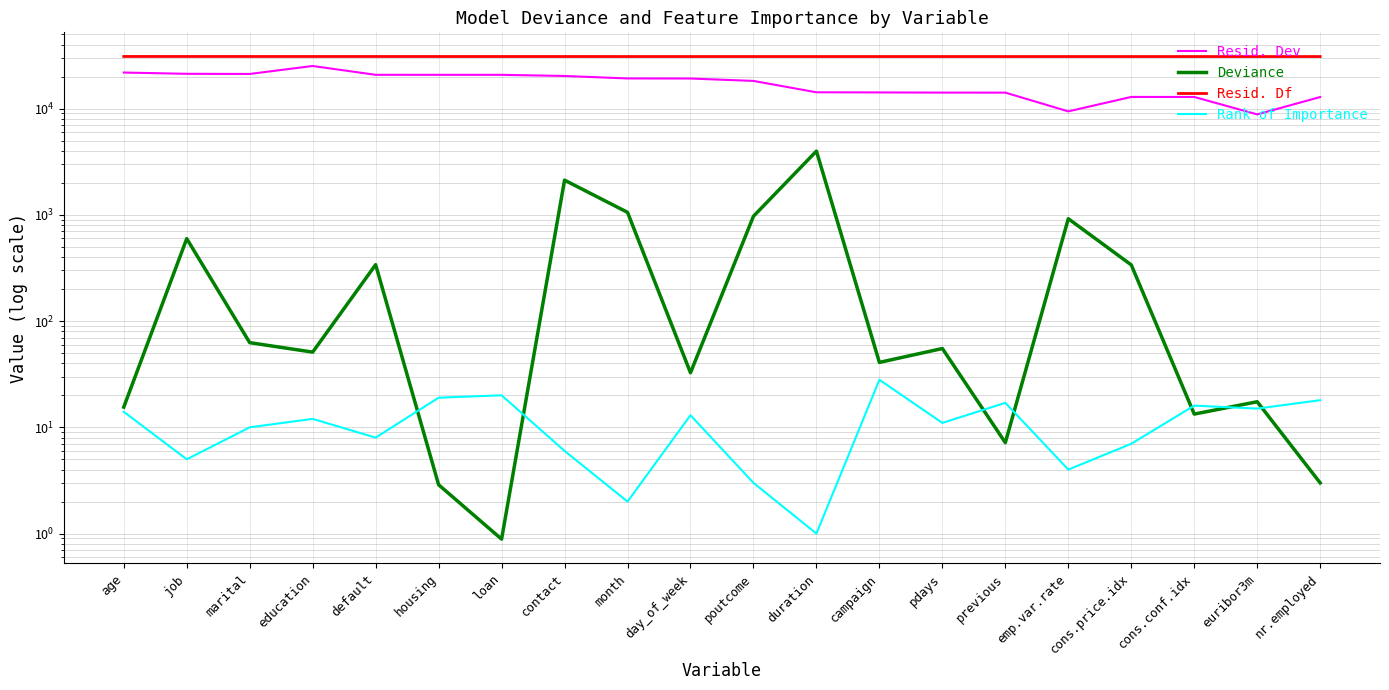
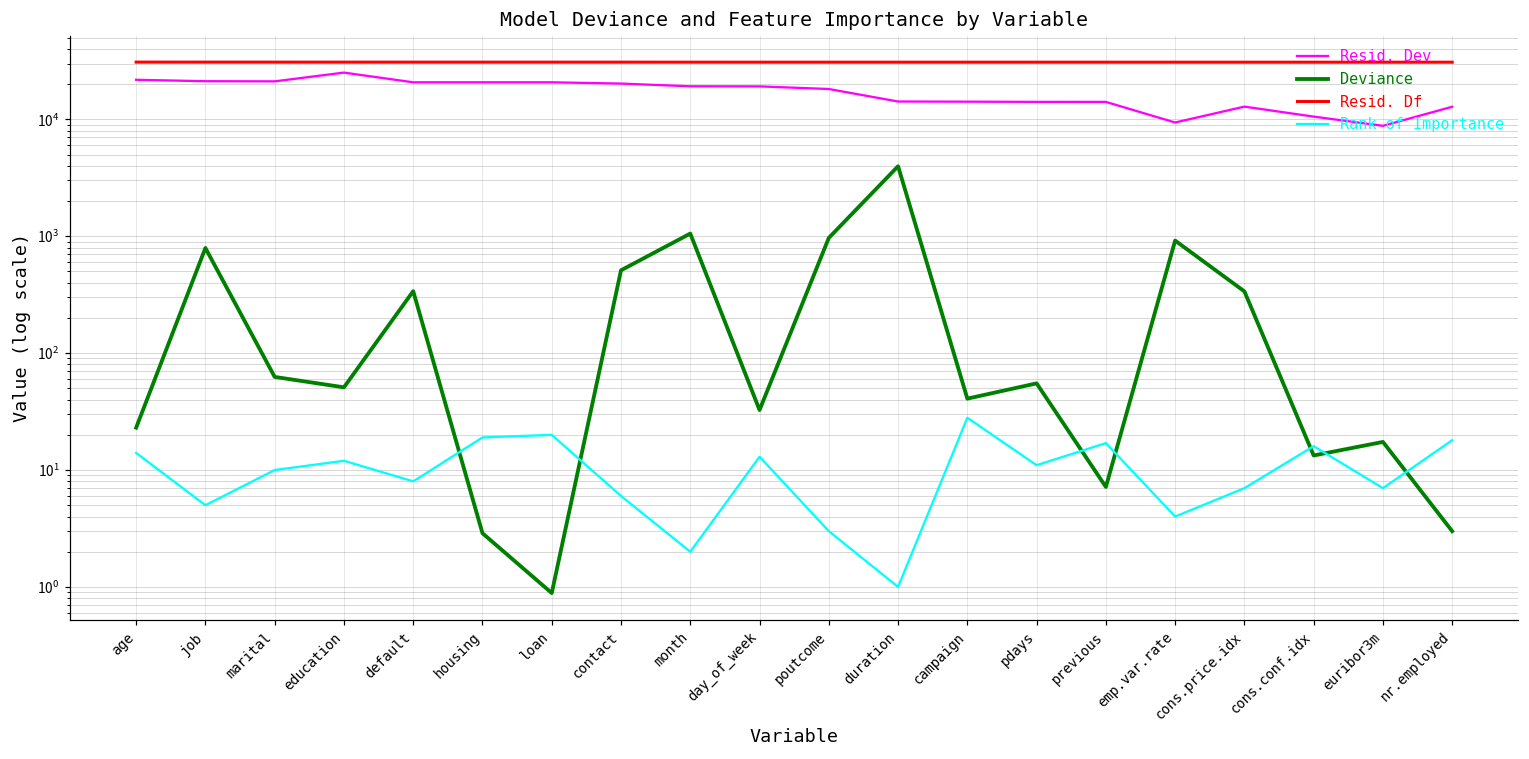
Deviance, age: 15 -> 23
Deviance, job: 600 -> 800
Deviance, contact: 2100 -> 500
Resid. Dev, cons.conf.idx: 13000 -> 11000
Rank of Importance, euribor3m: 15 -> 7
